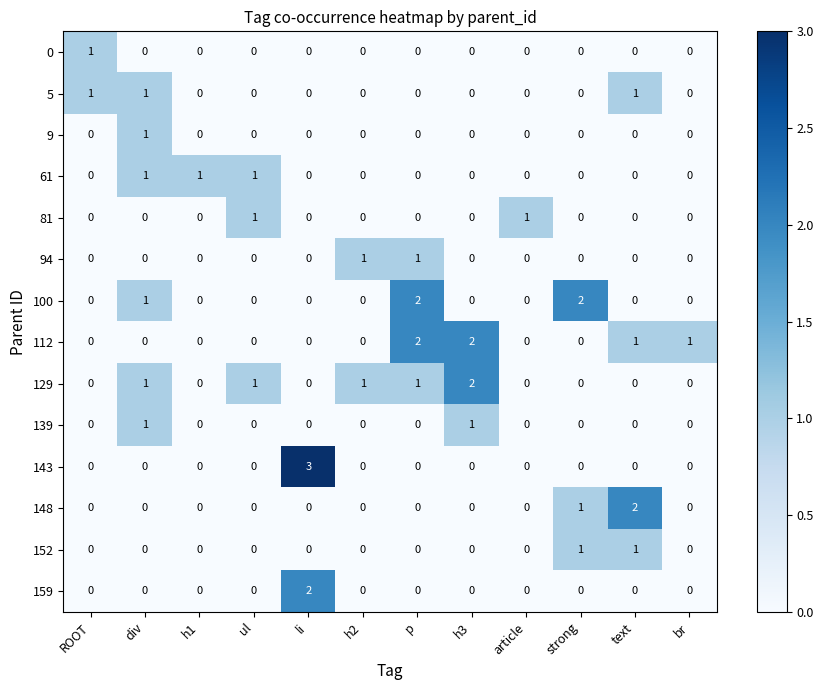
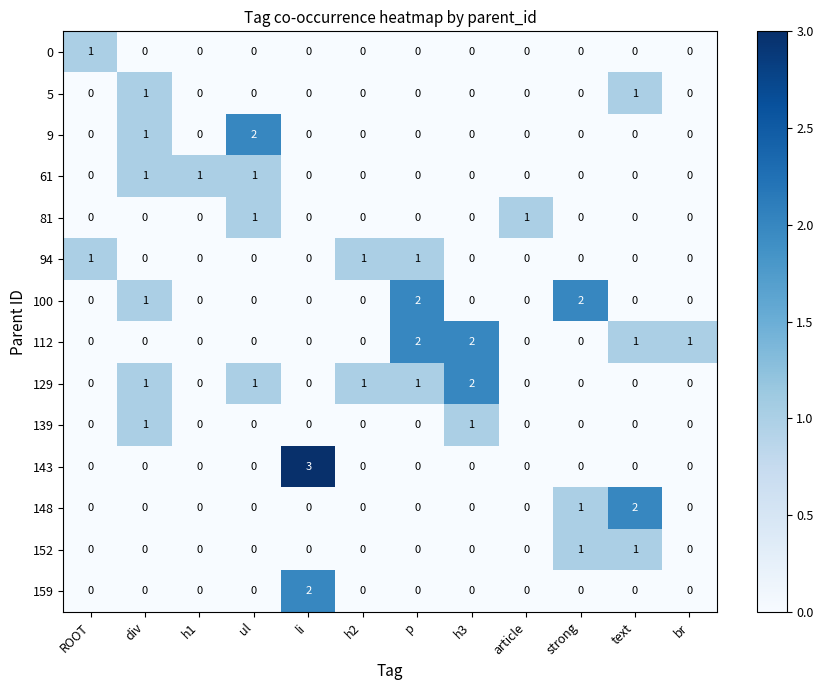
5, ROOT: 1 -> 0
9, ul: 0 -> 2
94, ROOT: 0 -> 1
